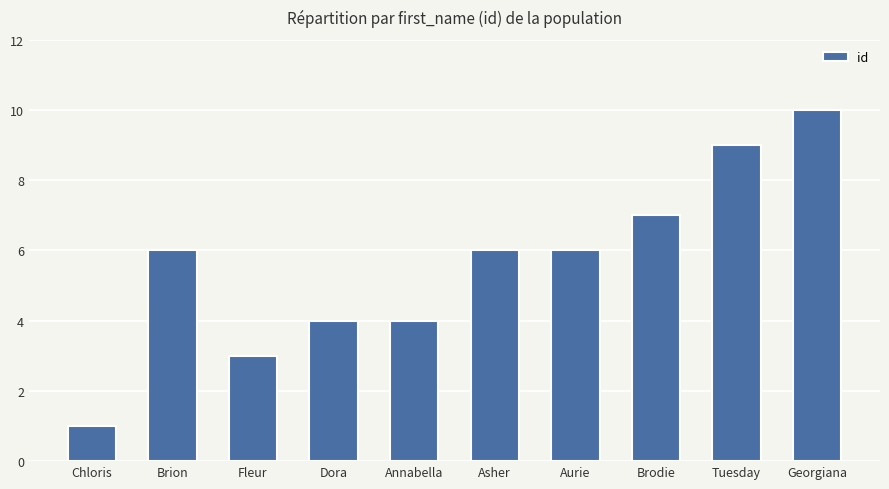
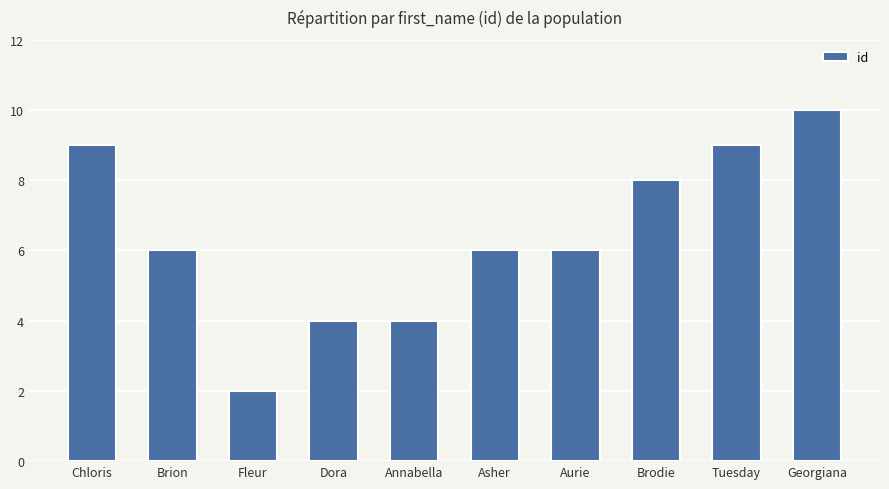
Chloris: 1 -> 9
Fleur: 3 -> 2
Brodie: 7 -> 8
